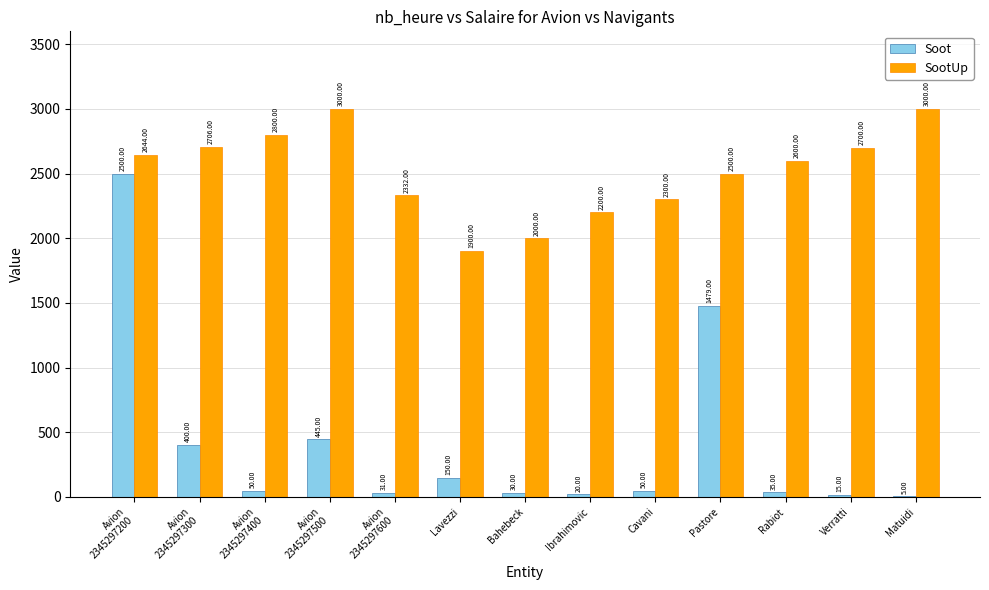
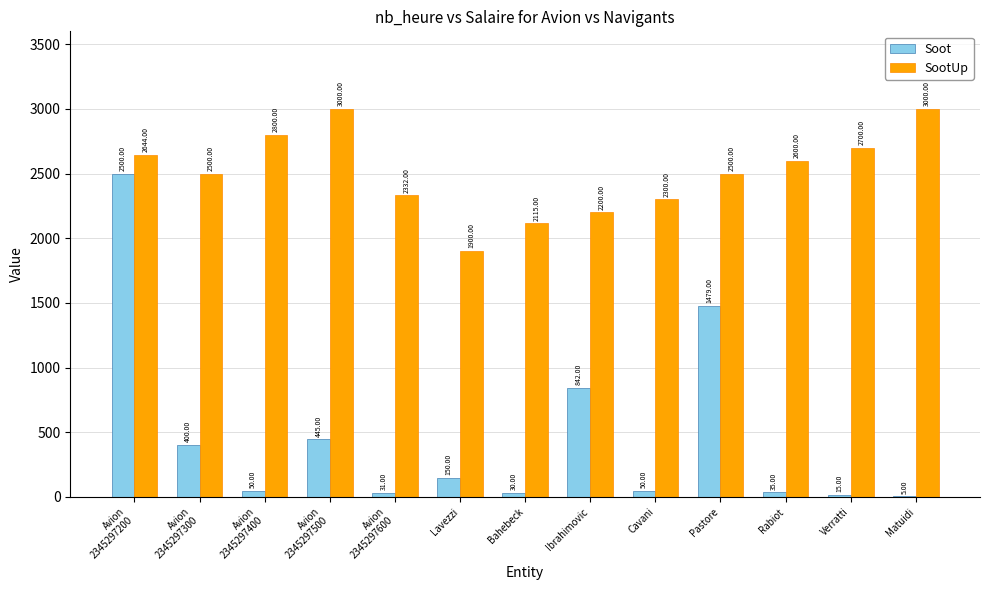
SootUp, Avion 2345297300: 2706.00 -> 2500.00
SootUp, Bahebeck: 2000.00 -> 2115.00
Soot, Ibrahimovic: 20.00 -> 842.00
